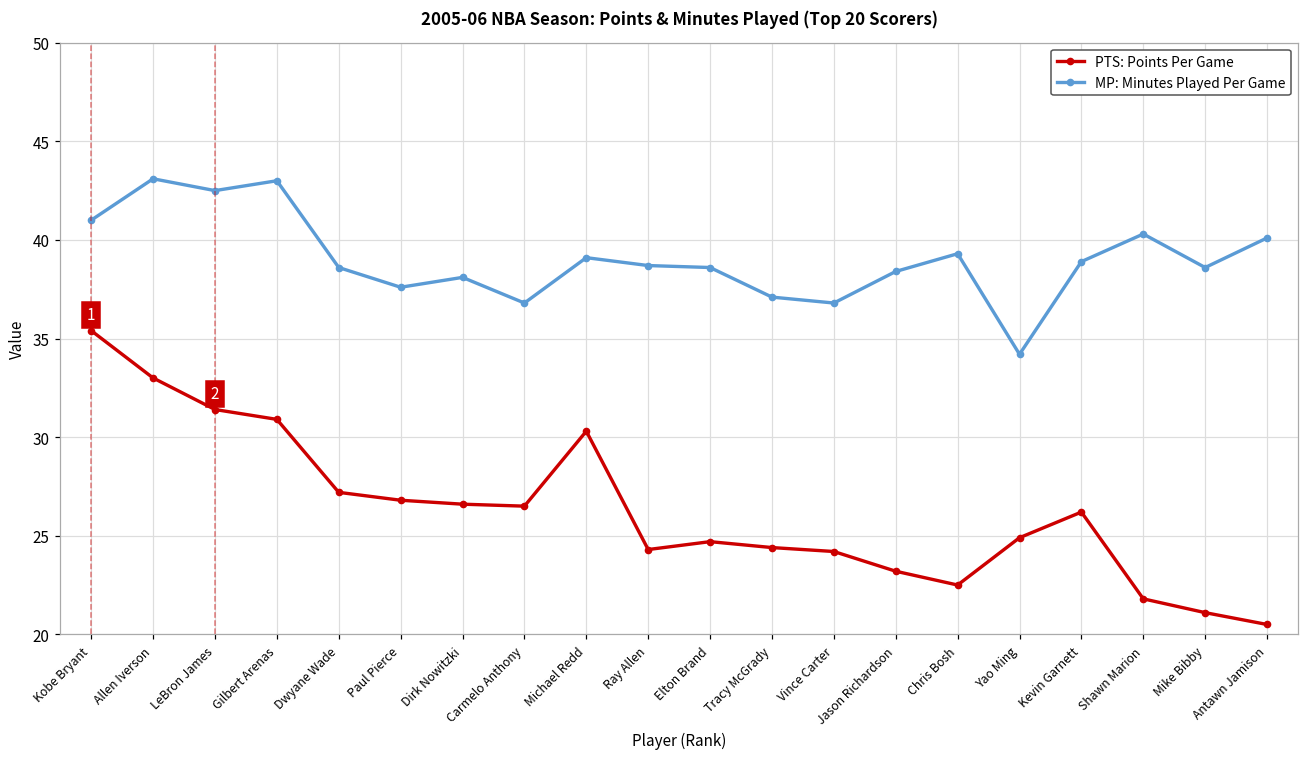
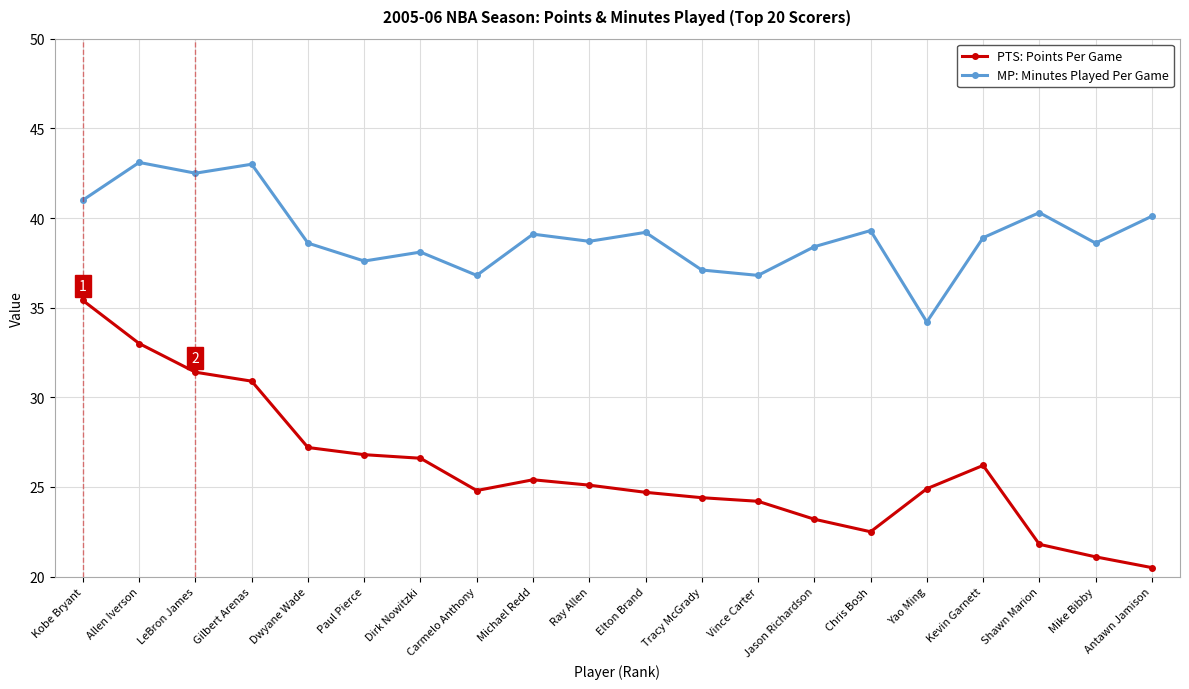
PTS: Points Per Game, Carmelo Anthony: 26.5 -> 24.8
PTS: Points Per Game, Michael Redd: 30.3 -> 25.4
PTS: Points Per Game, Ray Allen: 24.3 -> 25.1
MP: Minutes Played Per Game, Elton Brand: 38.6 -> 39.2
